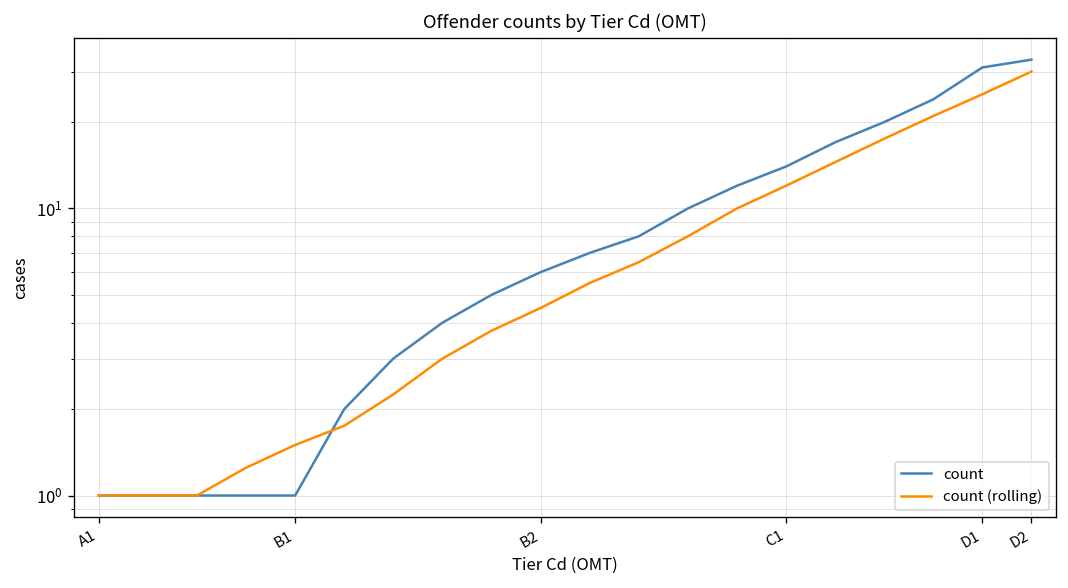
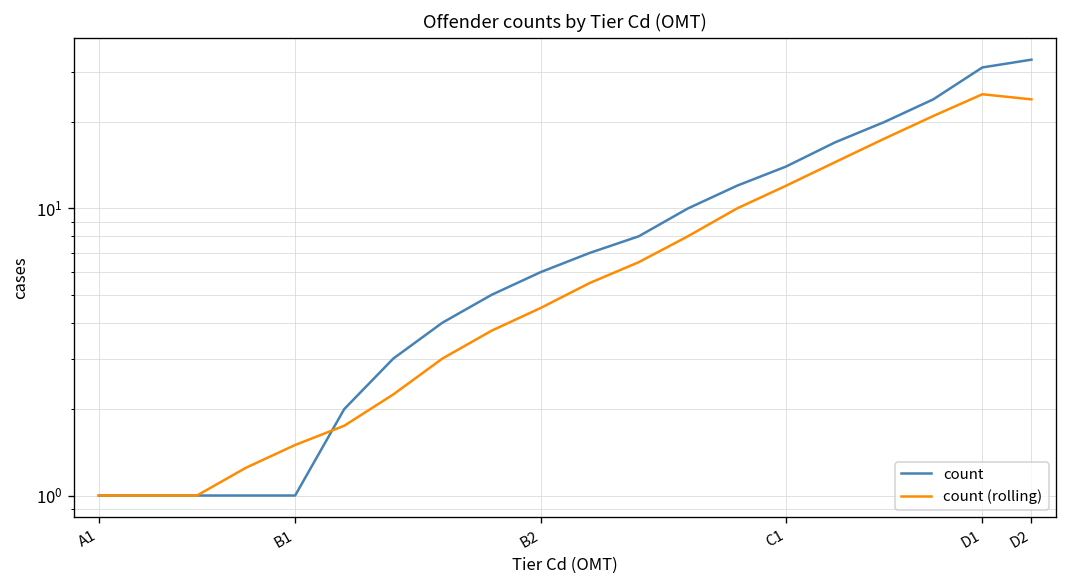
count (rolling), D2: 30 -> 24
